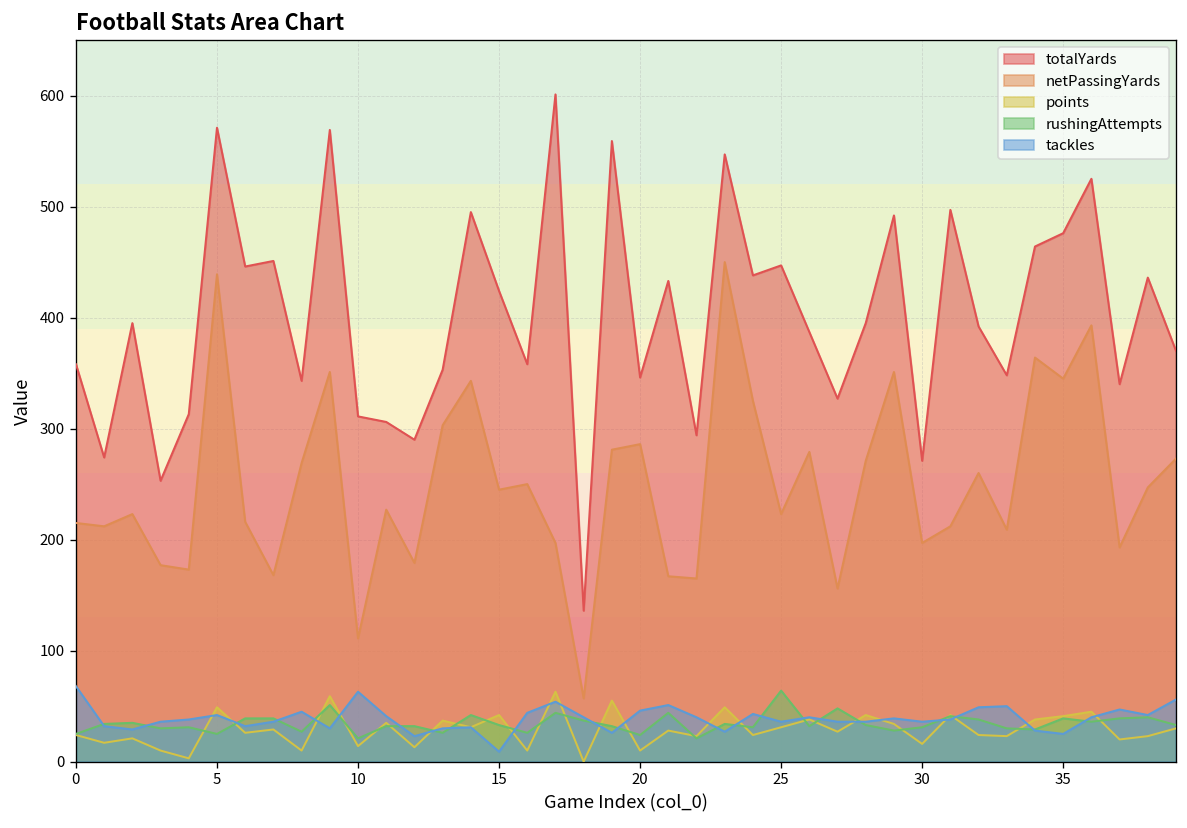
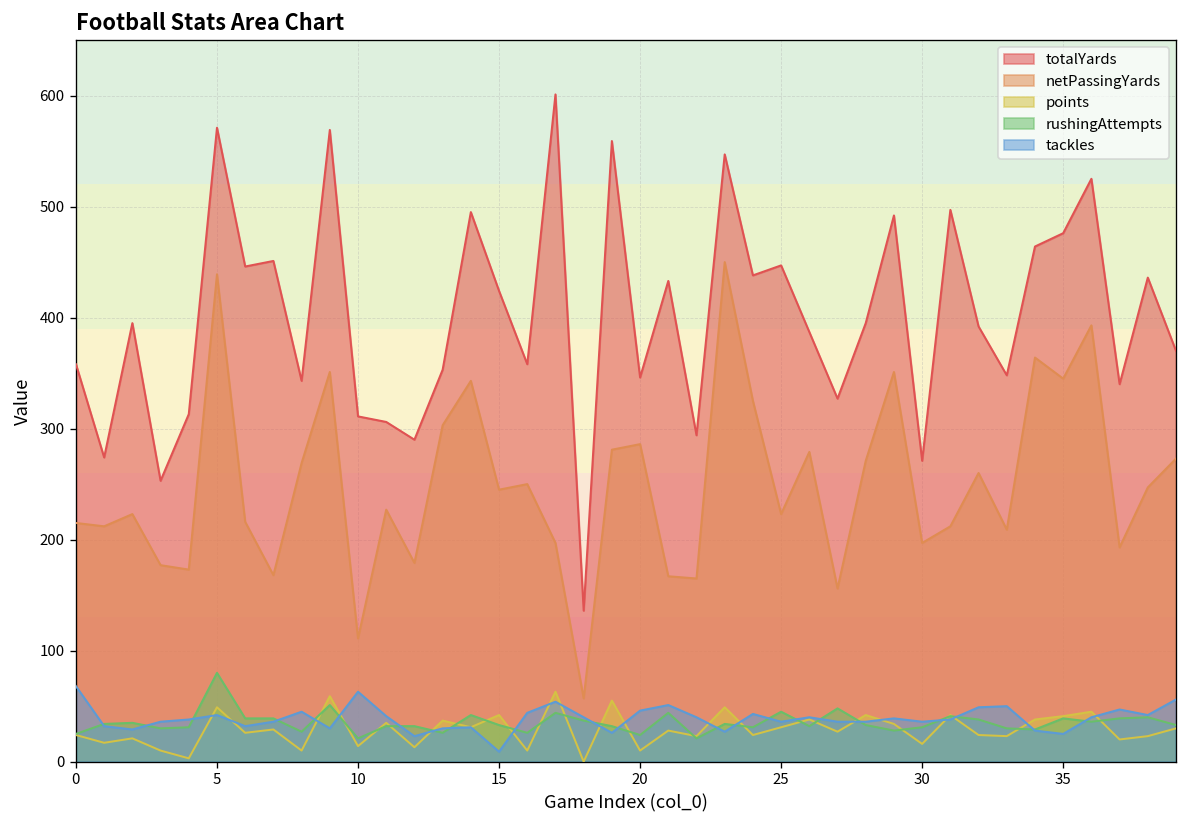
rushingAttempts, 5: 30 -> 80
rushingAttempts, 25: 60 -> 50
